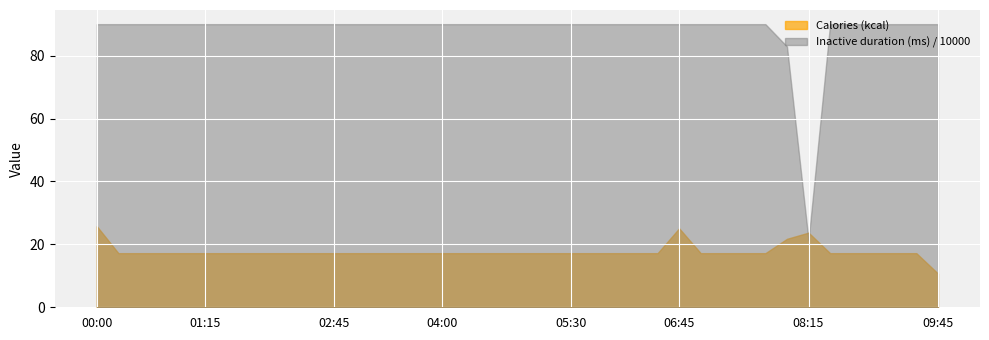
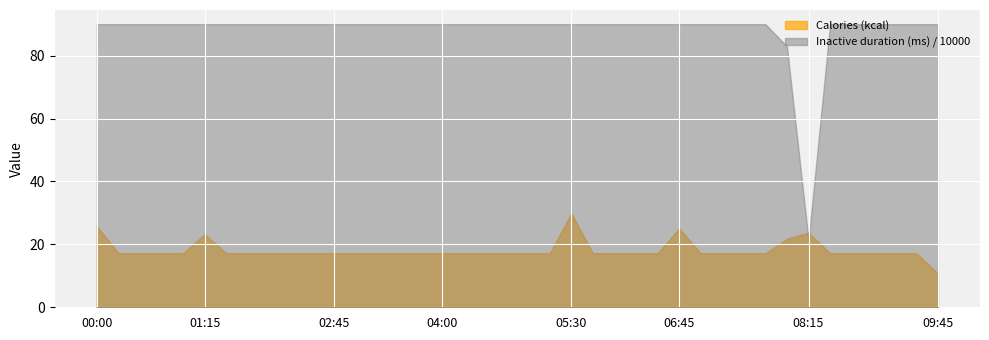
Calories (kcal), 01:15: 17 -> 23
Calories (kcal), 05:30: 17 -> 30
